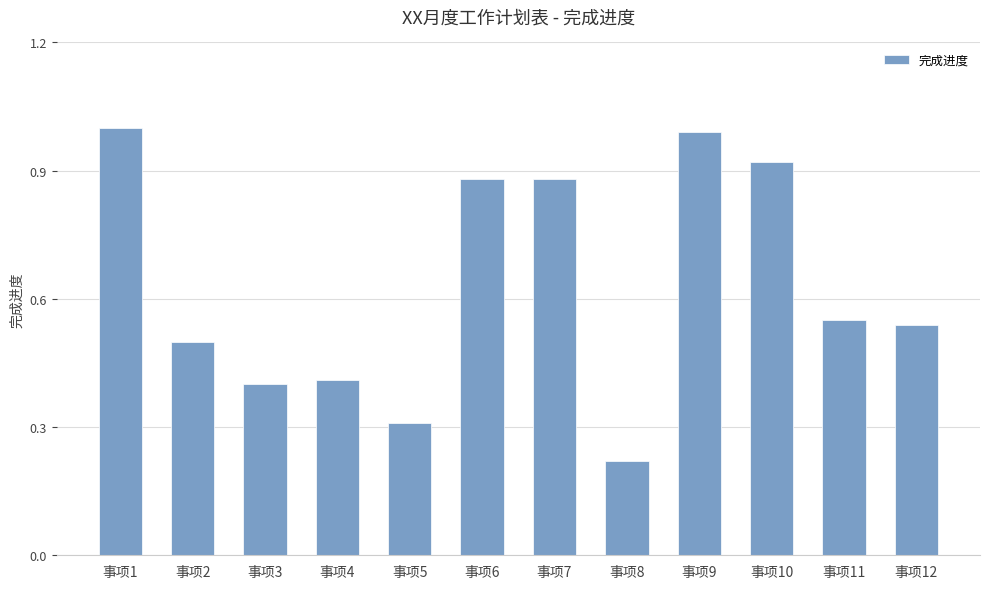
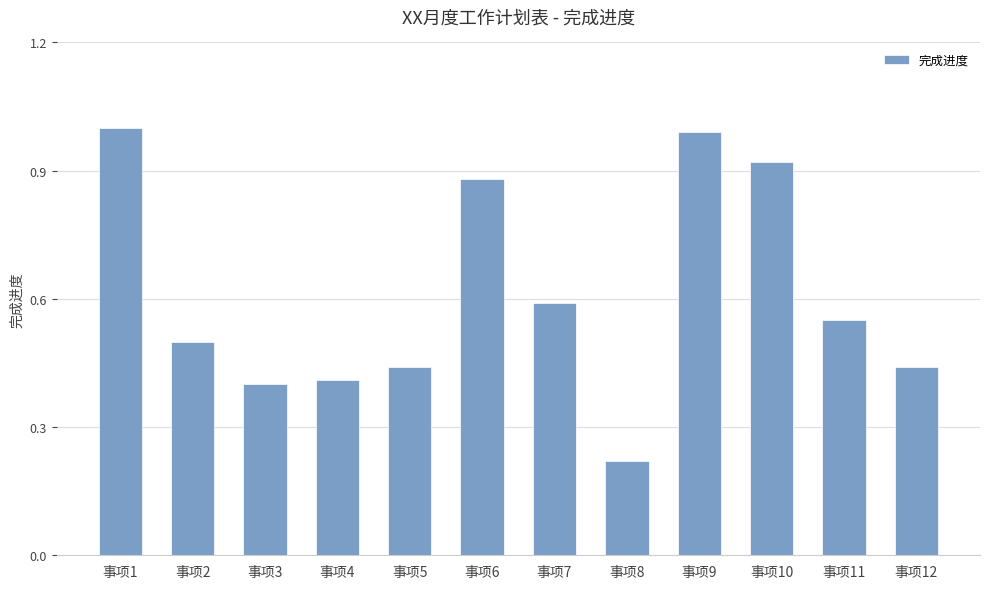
事项5: 0.31 -> 0.44
事项7: 0.88 -> 0.59
事项12: 0.54 -> 0.44
